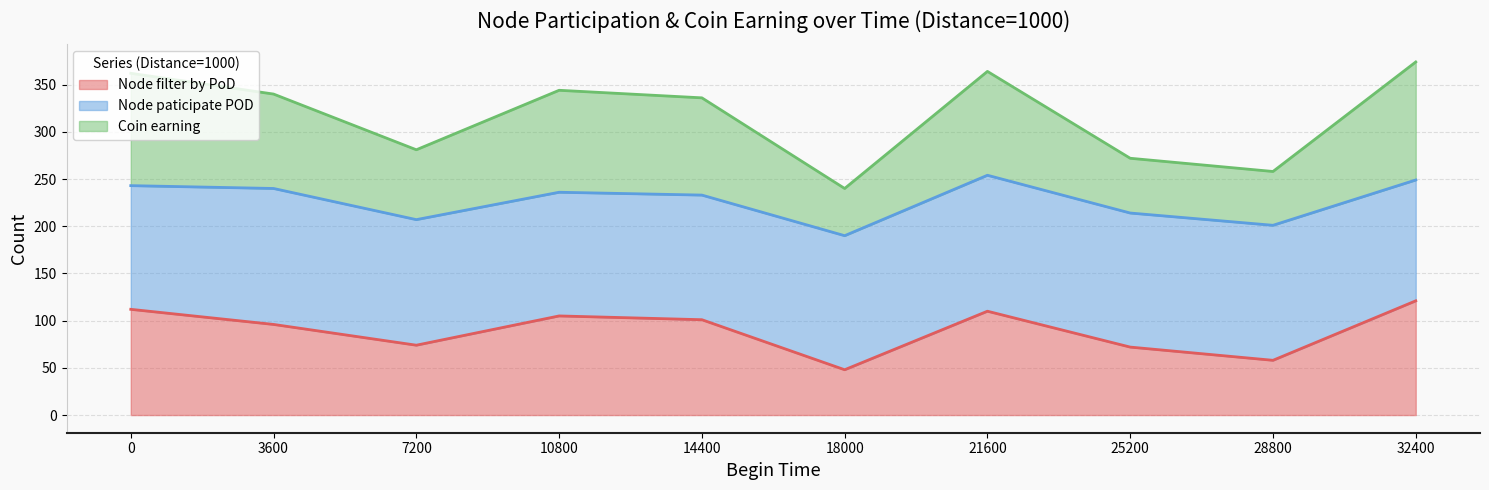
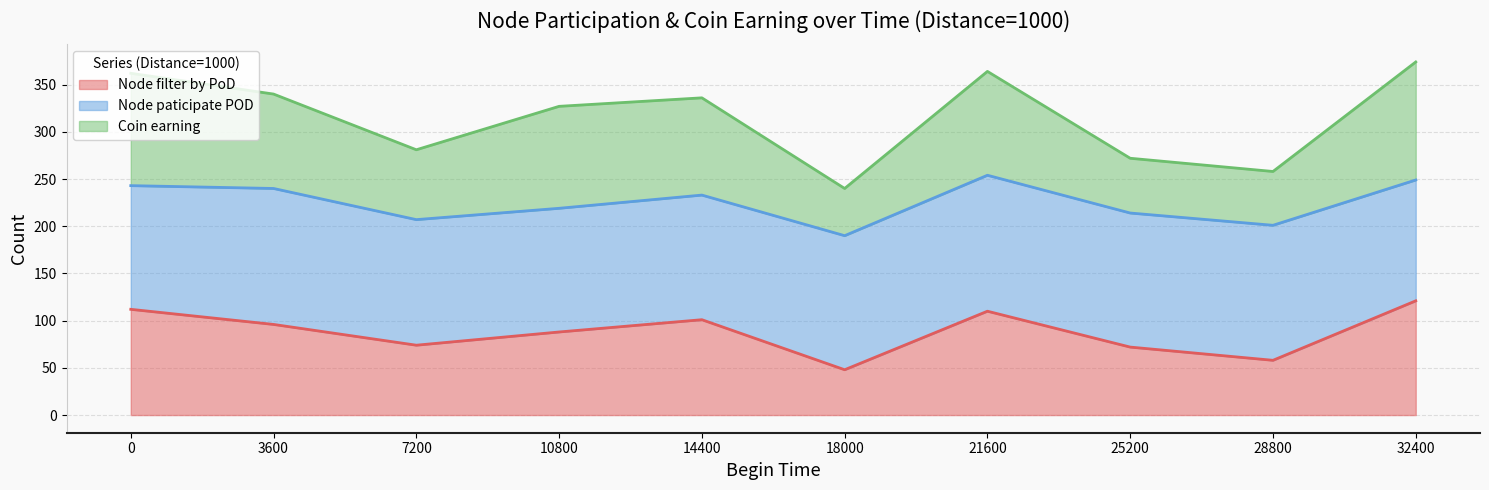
Node filter by PoD, 10800: 110 -> 90
